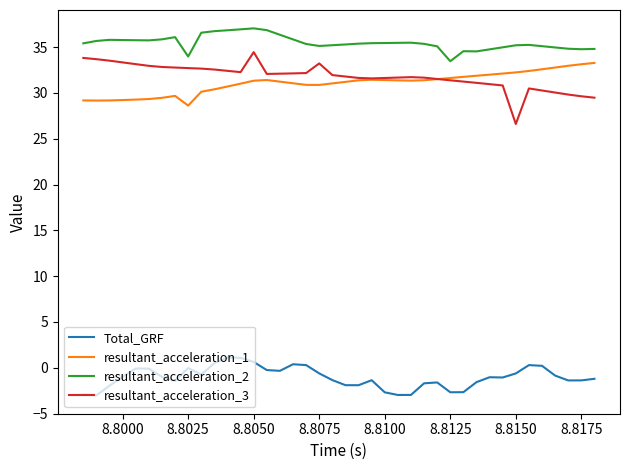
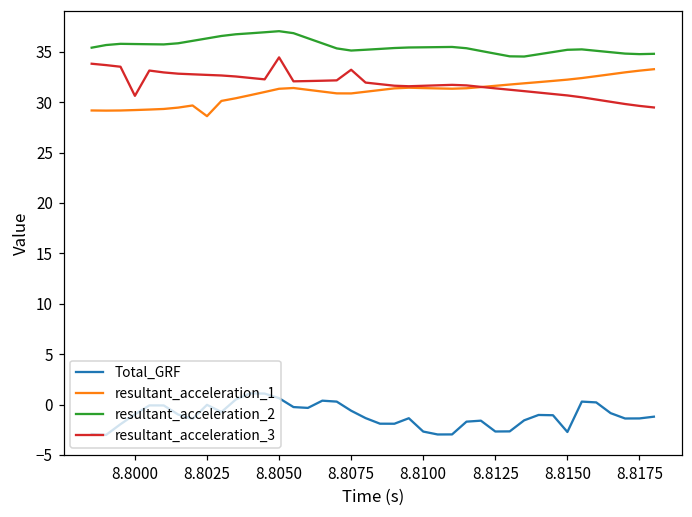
resultant_acceleration_3, 8.8000: 33 -> 31
resultant_acceleration_2, 8.8025: 34 -> 36
resultant_acceleration_2, 8.8125: 33 -> 35
Total_GRF, 8.8150: -1 -> -3
resultant_acceleration_3, 8.8150: 27 -> 31
